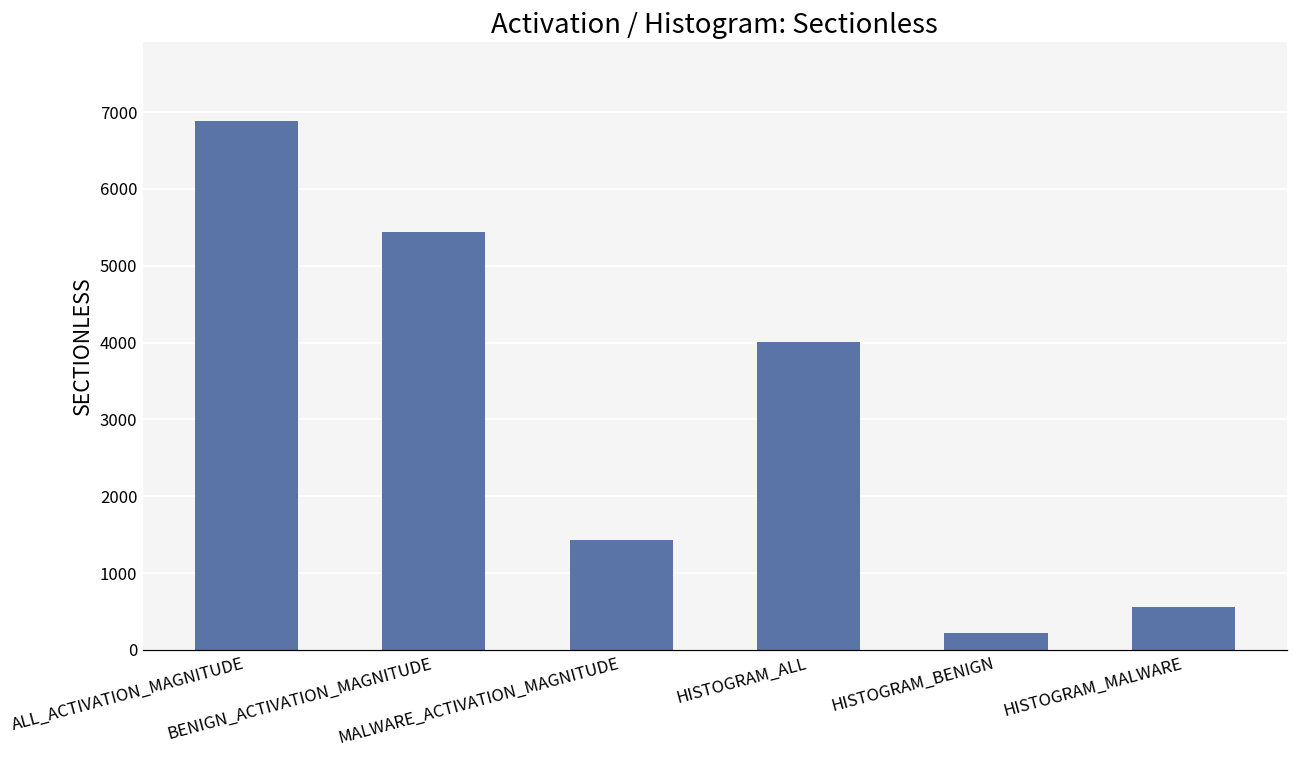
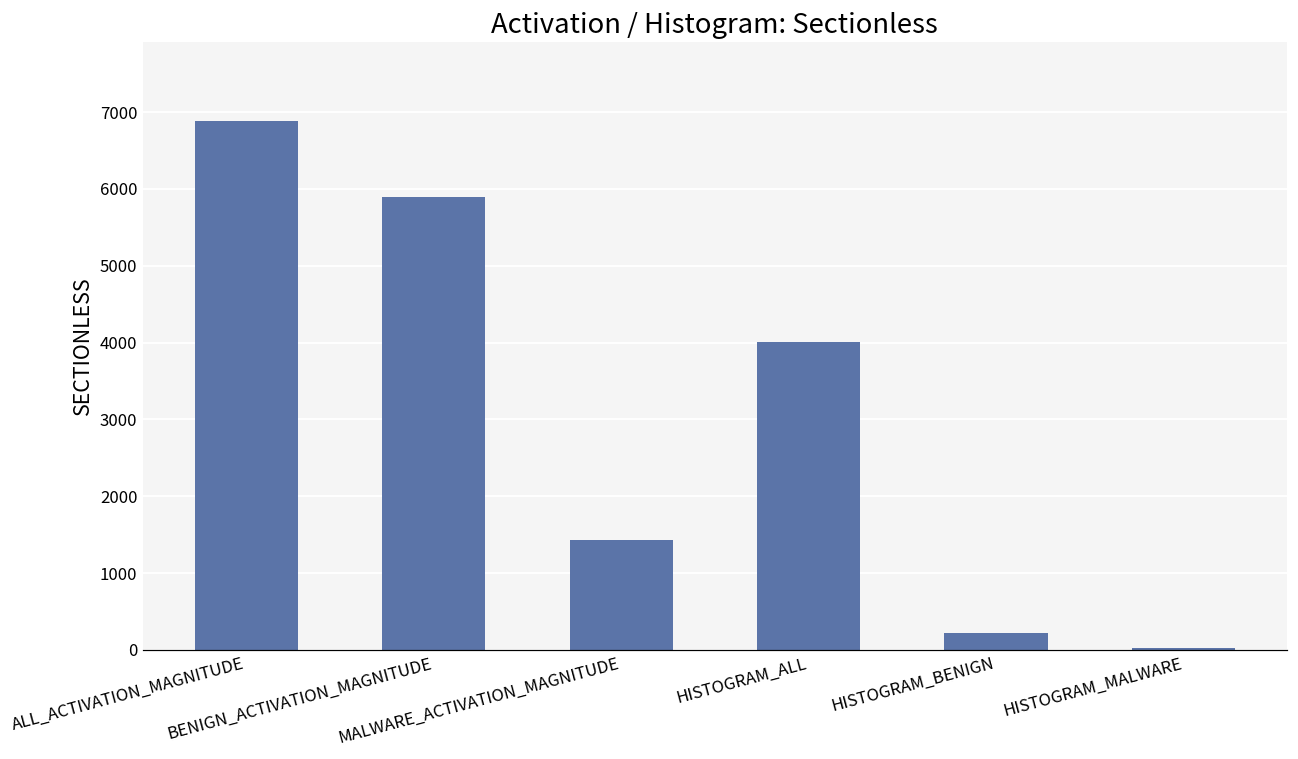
BENIGN_ACTIVATION_MAGNITUDE: 5400 -> 5900
HISTOGRAM_MALWARE: 600 -> 0
